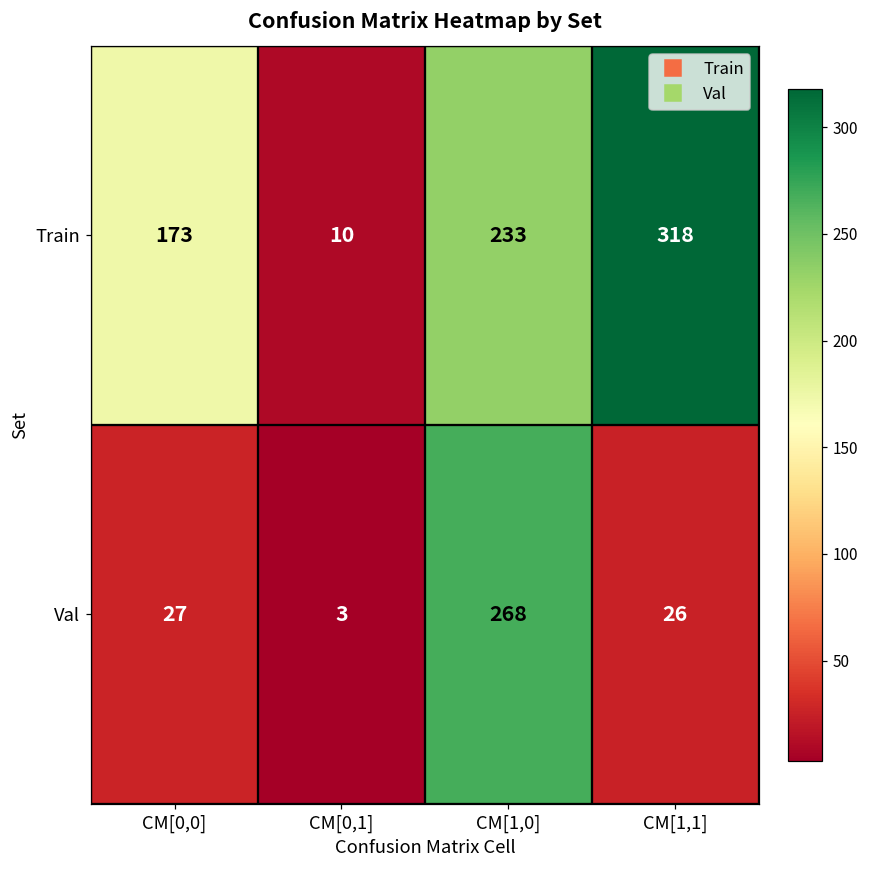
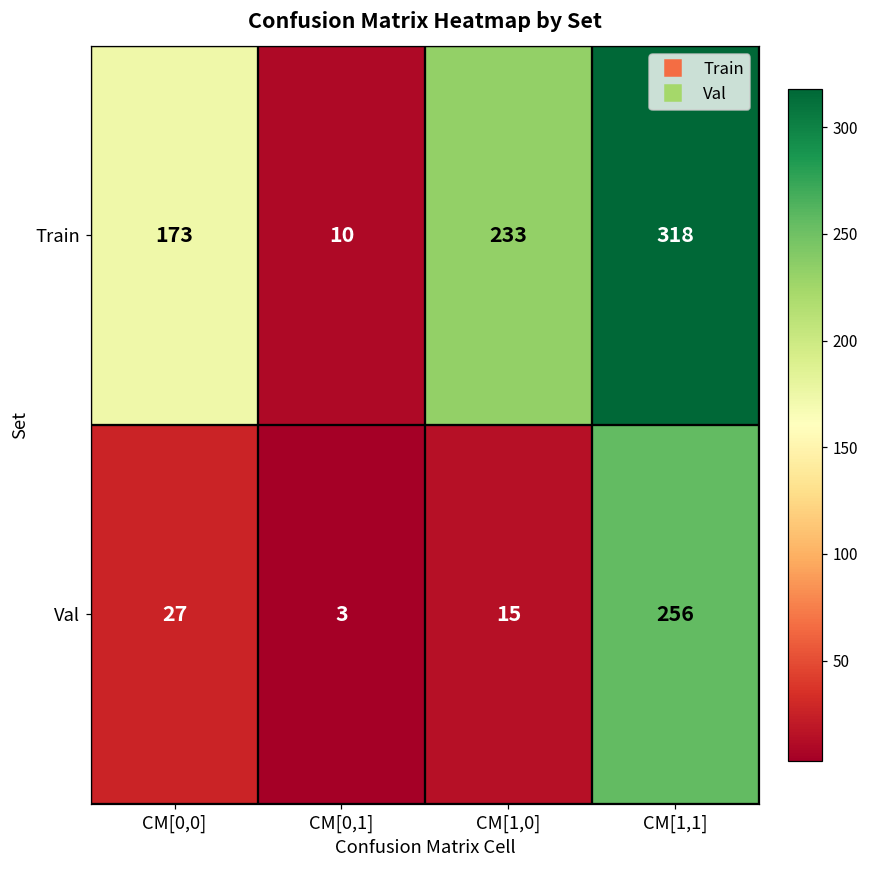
Val, CM[1,0]: 268 -> 15
Val, CM[1,1]: 26 -> 256
